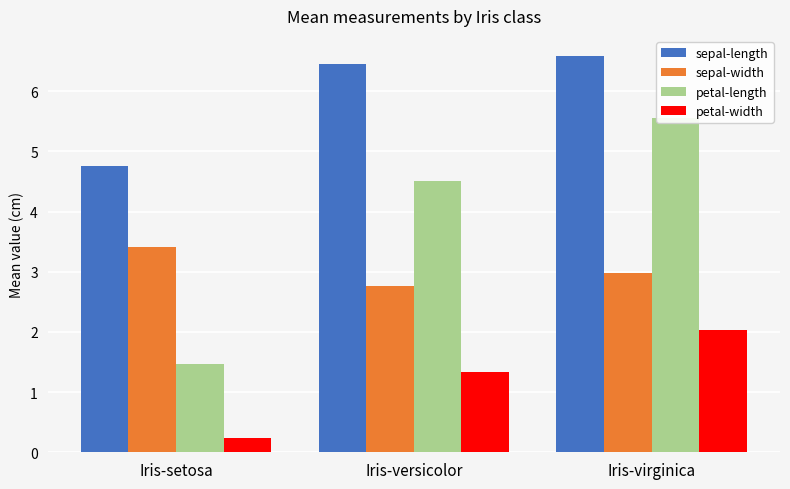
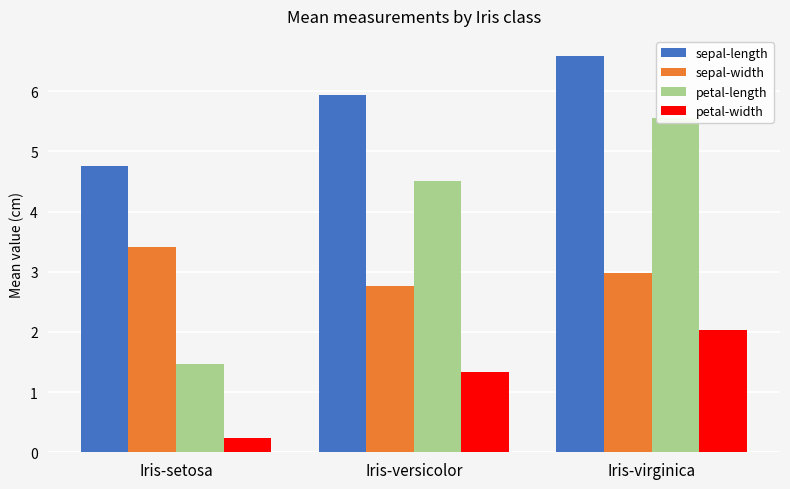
sepal-length, Iris-versicolor: 6.4 -> 5.9
